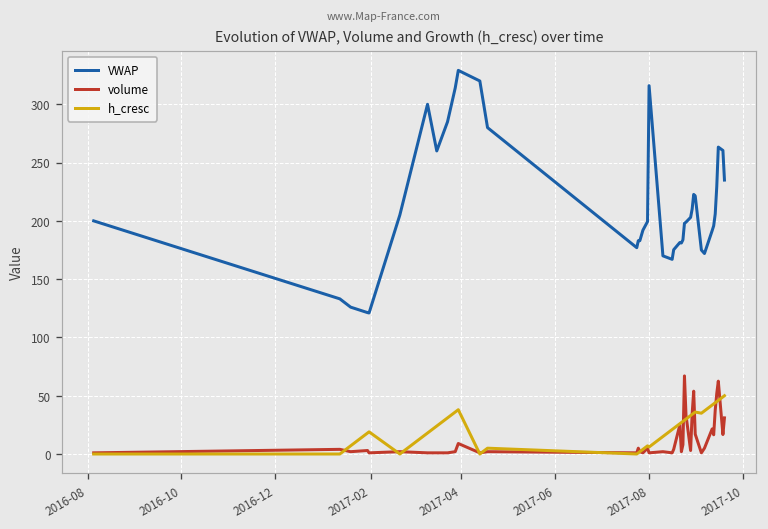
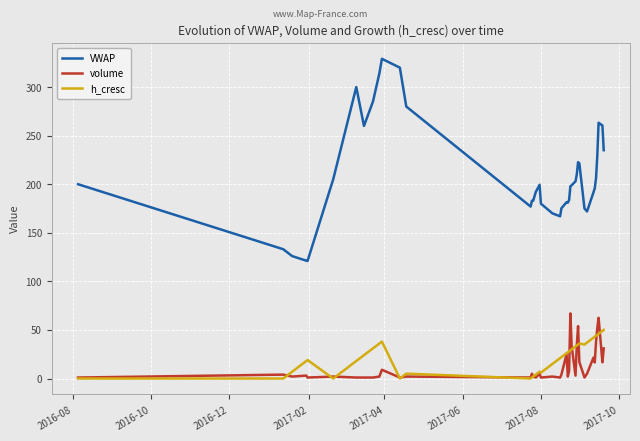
VWAP, 2017-08: 320 -> 180
